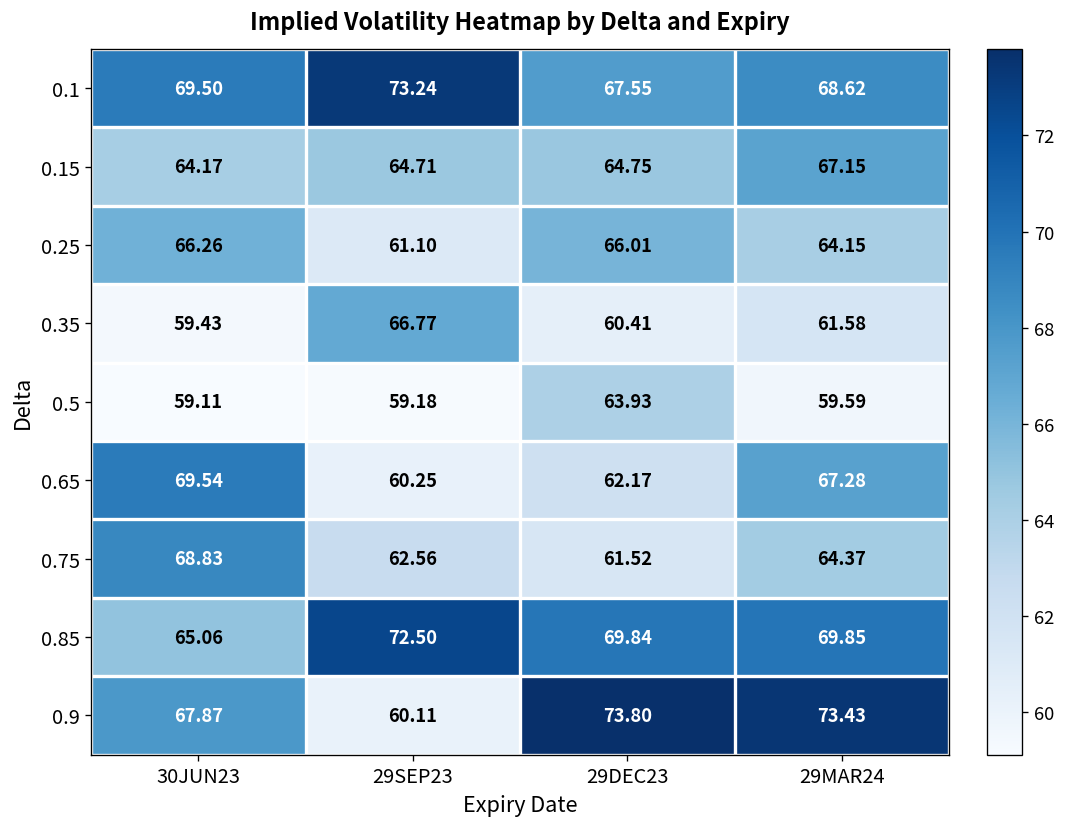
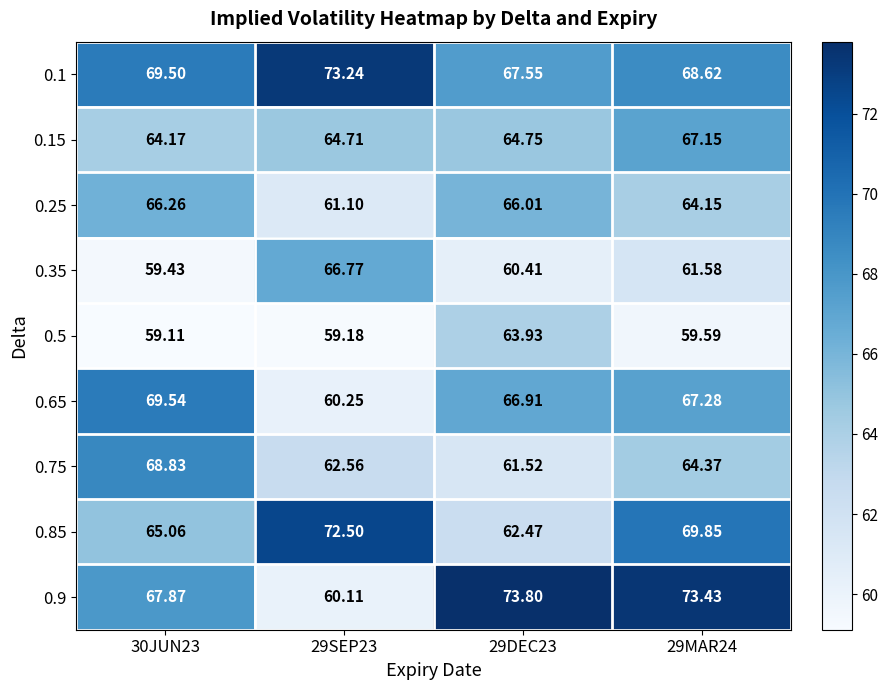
0.65, 29DEC23: 62.17 -> 66.91
0.85, 29DEC23: 69.84 -> 62.47
